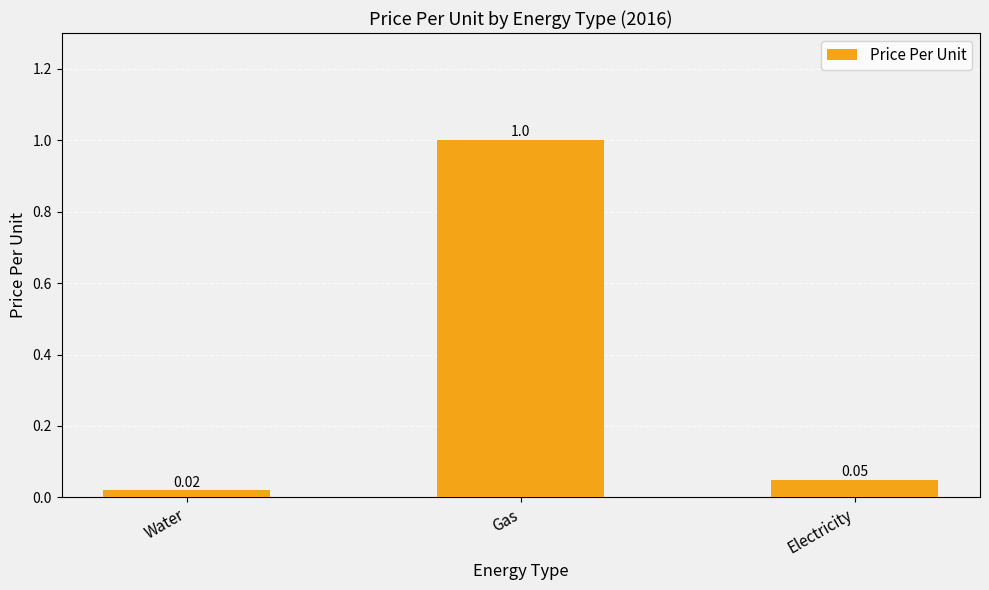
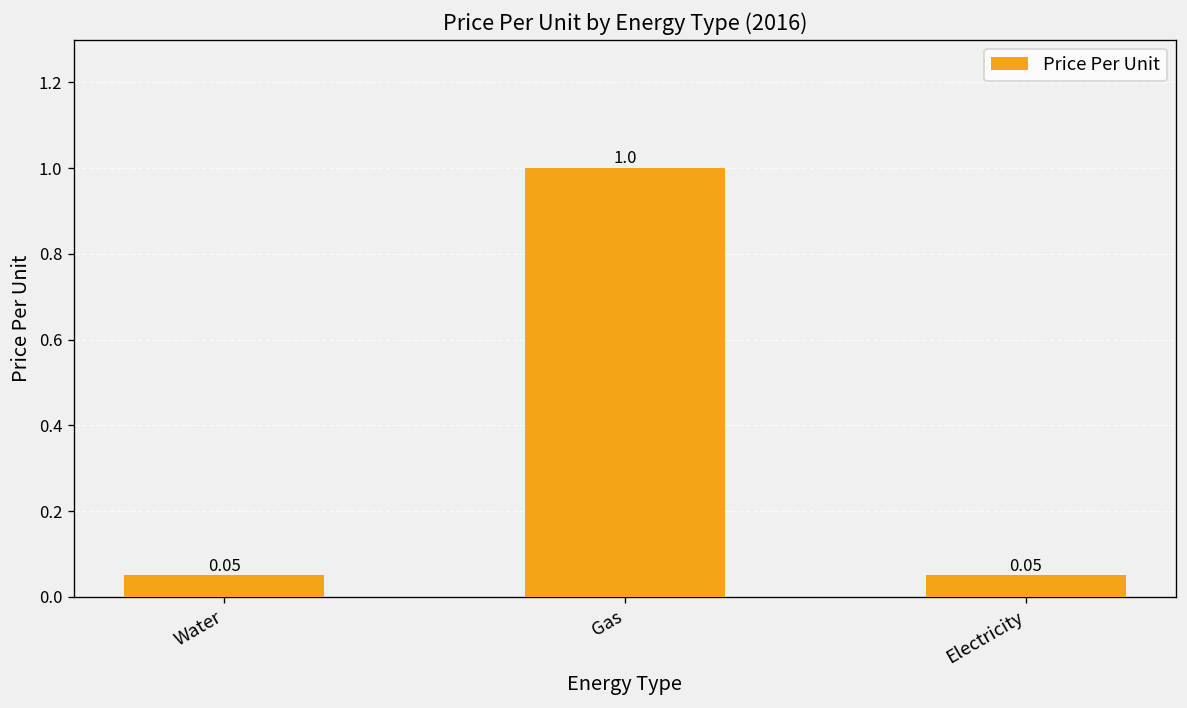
Water: 0.02 -> 0.05
